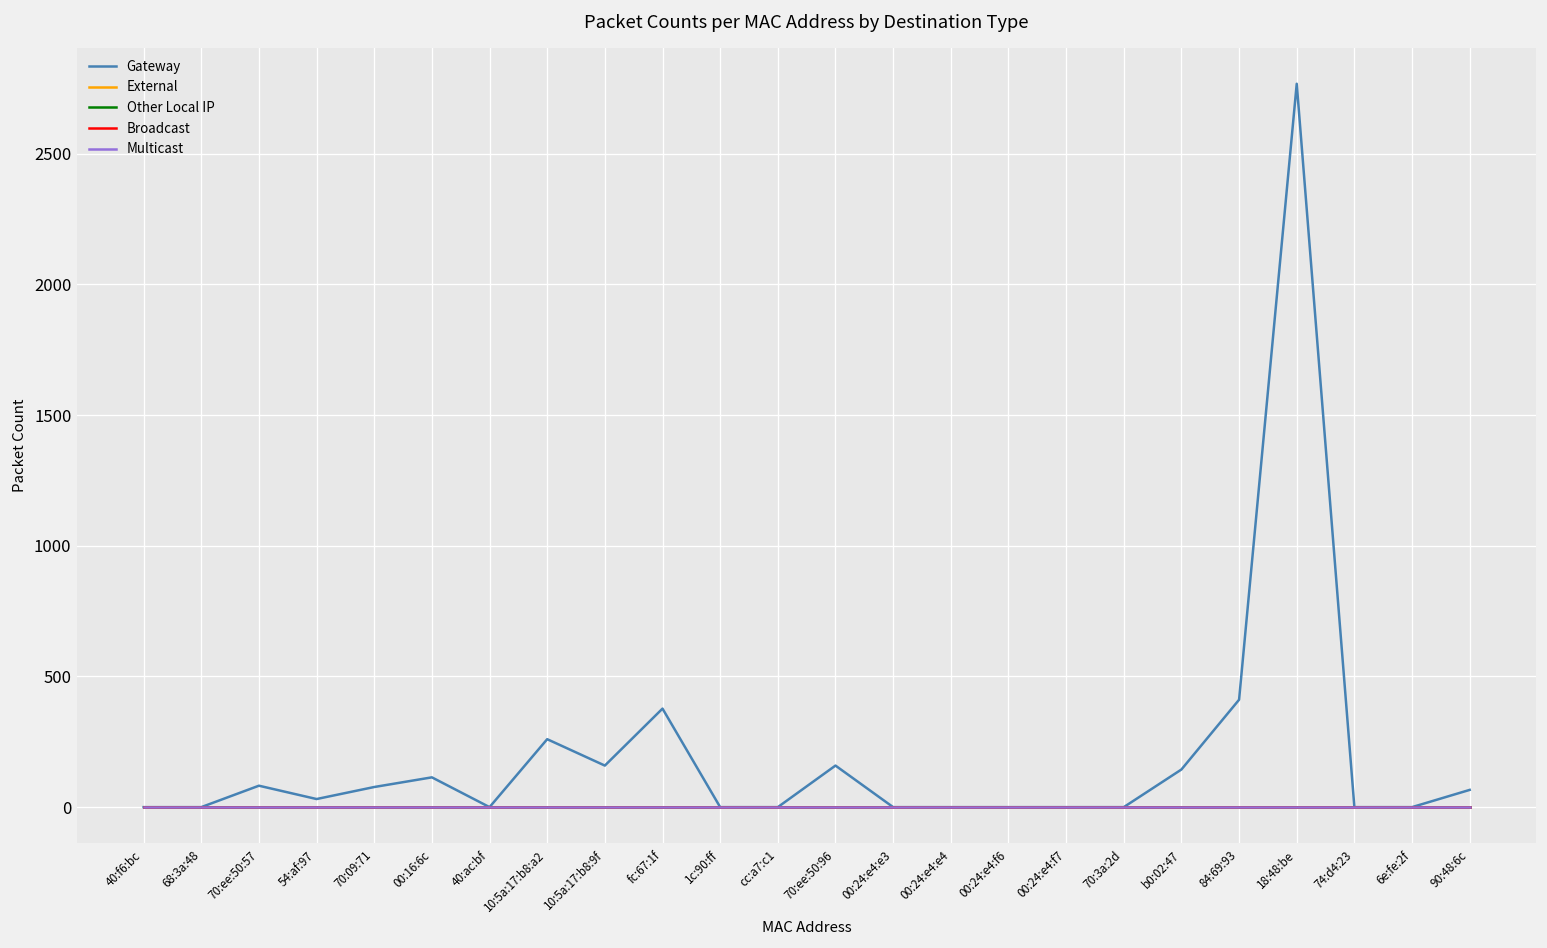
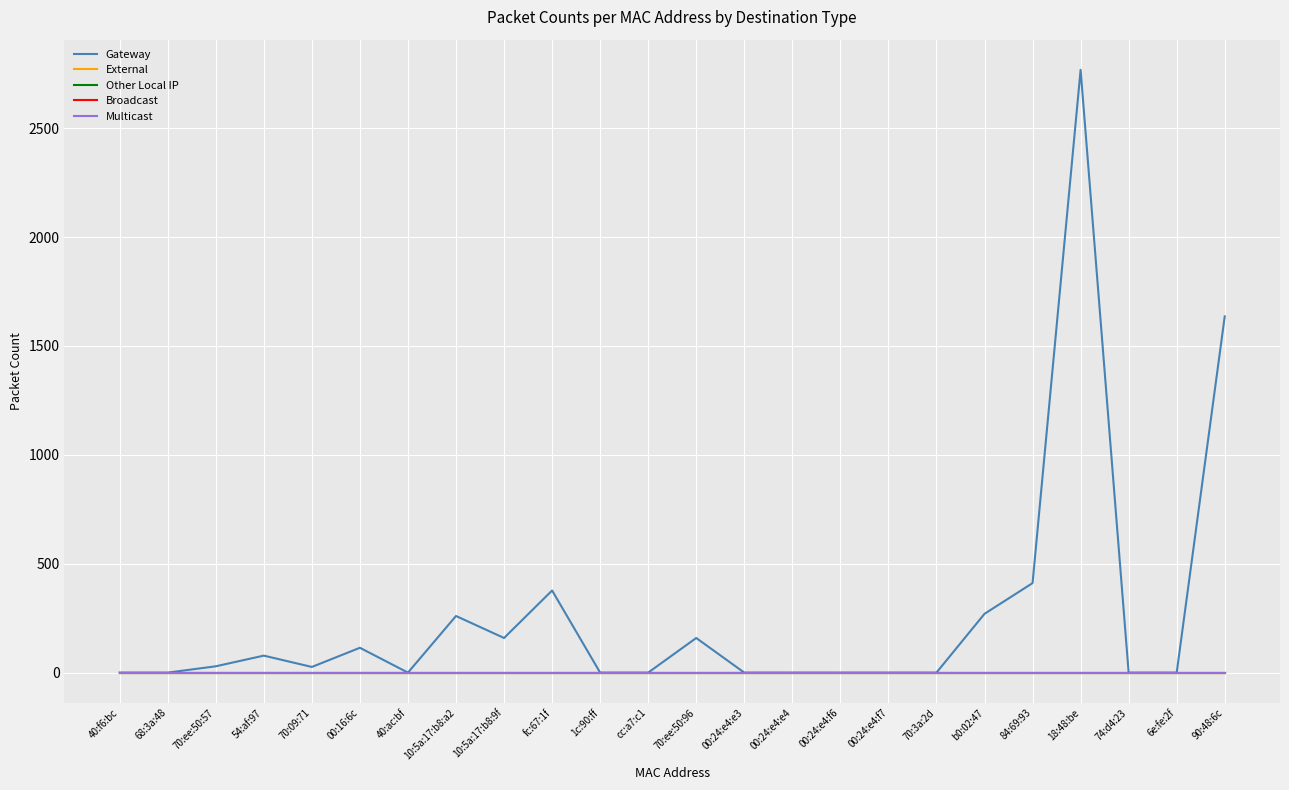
Gateway, 70:ee:50:57: 80 -> 30
Gateway, 54:af:97: 30 -> 80
Gateway, 70:09:71: 80 -> 30
Gateway, b0:02:47: 140 -> 270
Gateway, 90:48:6c: 70 -> 1640
